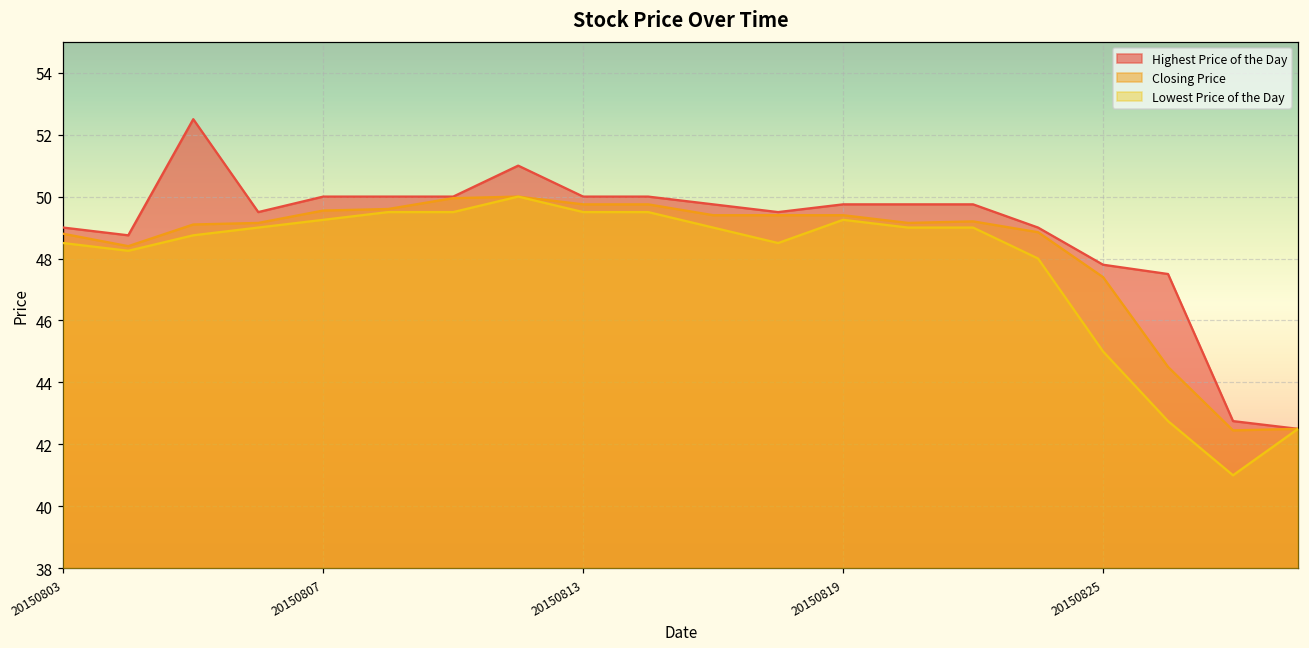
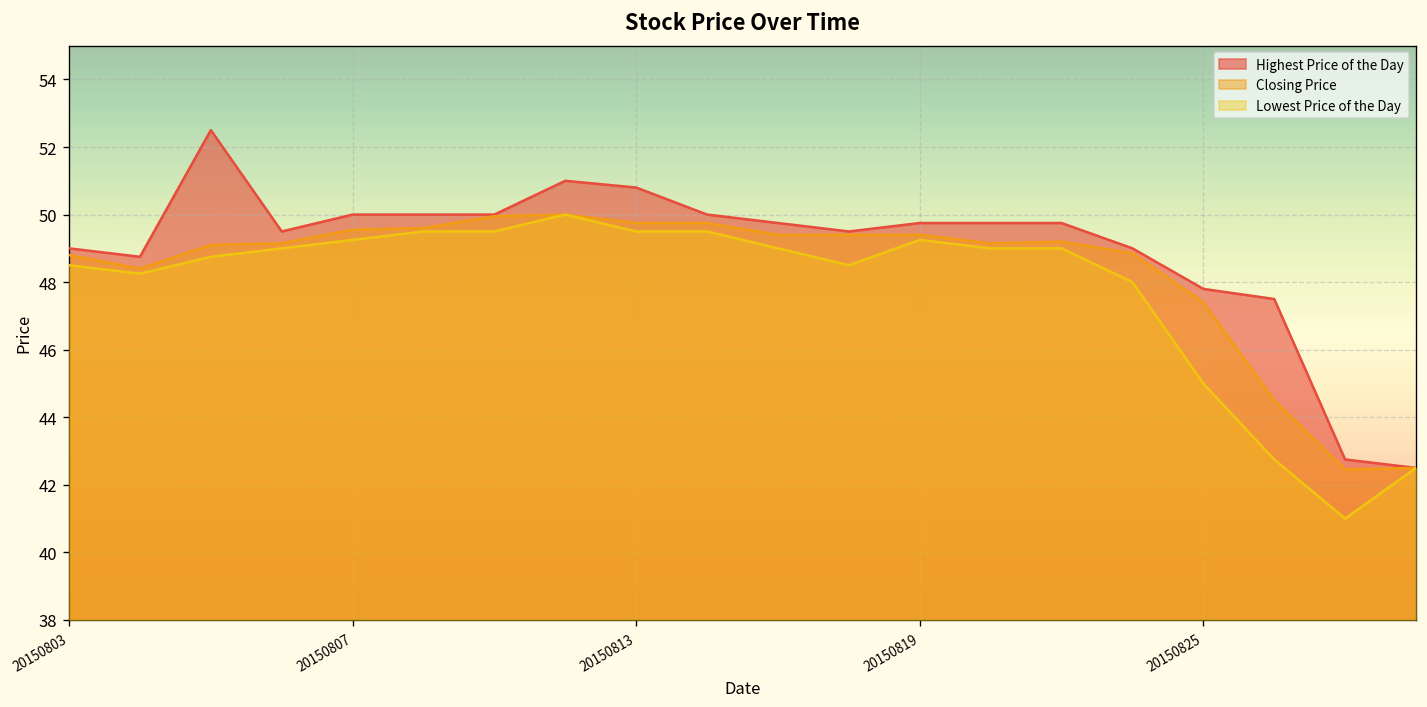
Highest Price of the Day, 20150813: 50.0 -> 50.8
